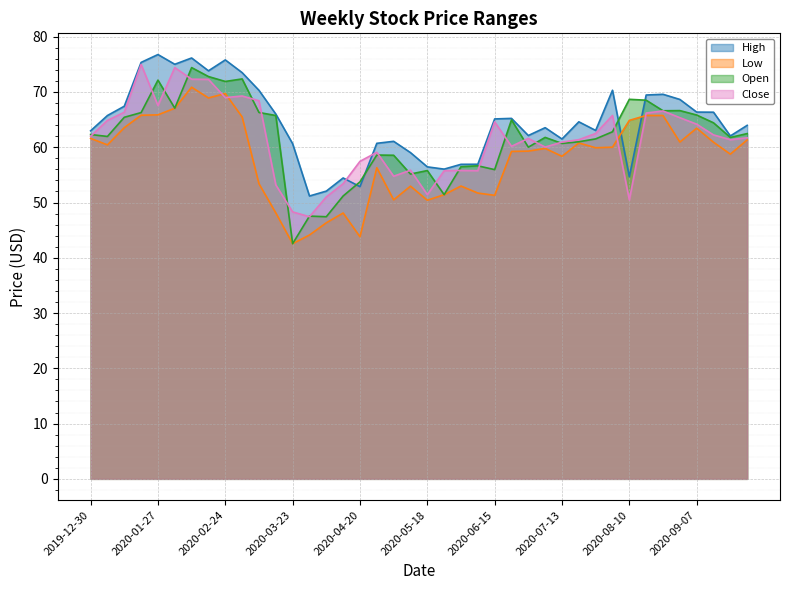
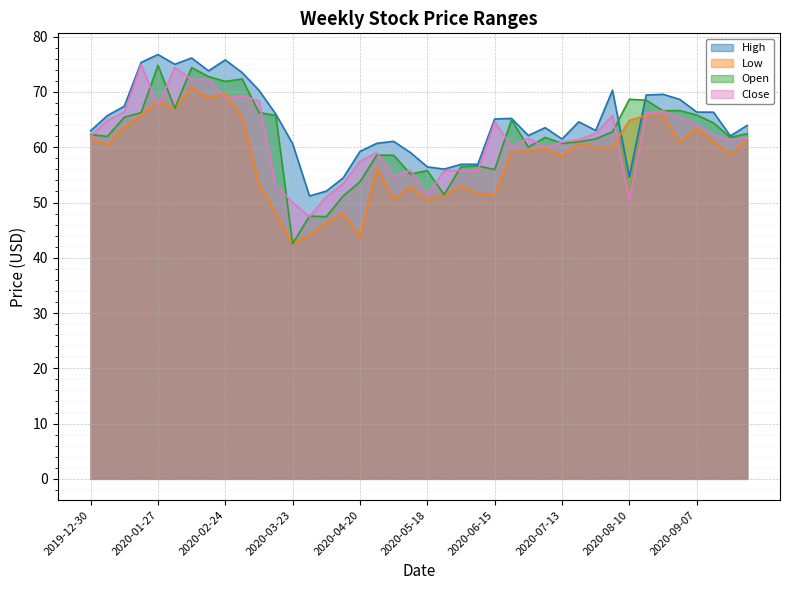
Low, 2020-01-27: 66 -> 68
Open, 2020-01-27: 72 -> 75
Close, 2020-03-23: 48 -> 50
High, 2020-04-20: 53 -> 59
